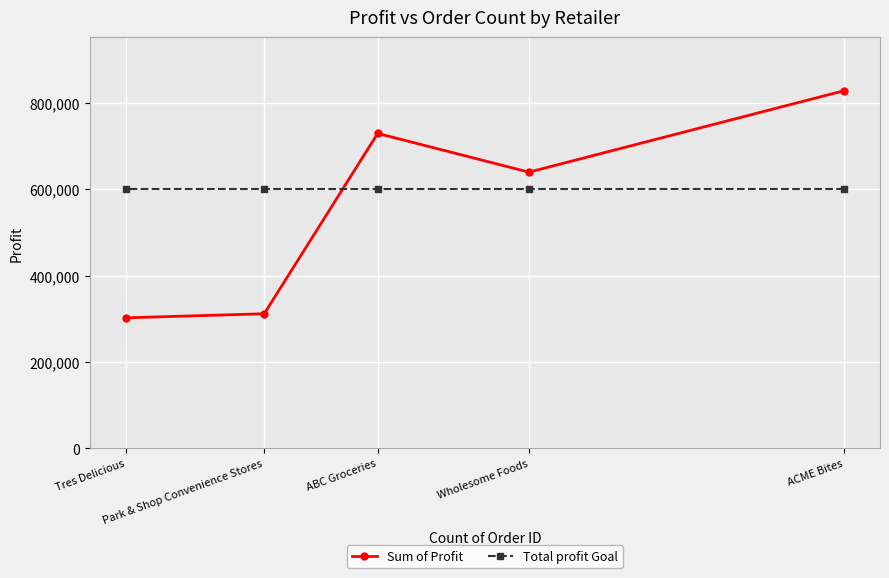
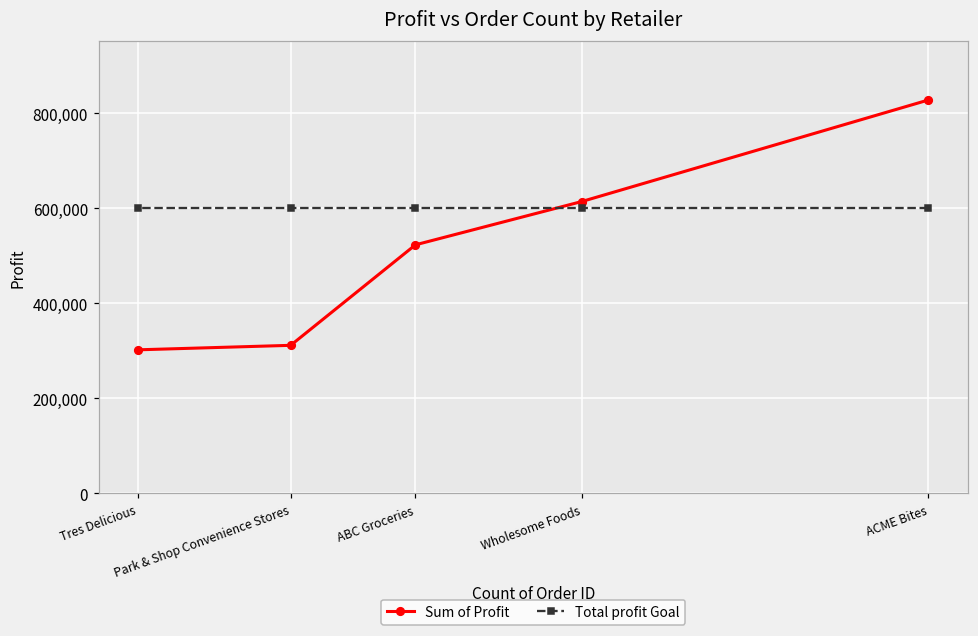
Sum of Profit, ABC Groceries: 730,000 -> 520,000
Sum of Profit, Wholesome Foods: 640,000 -> 610,000
